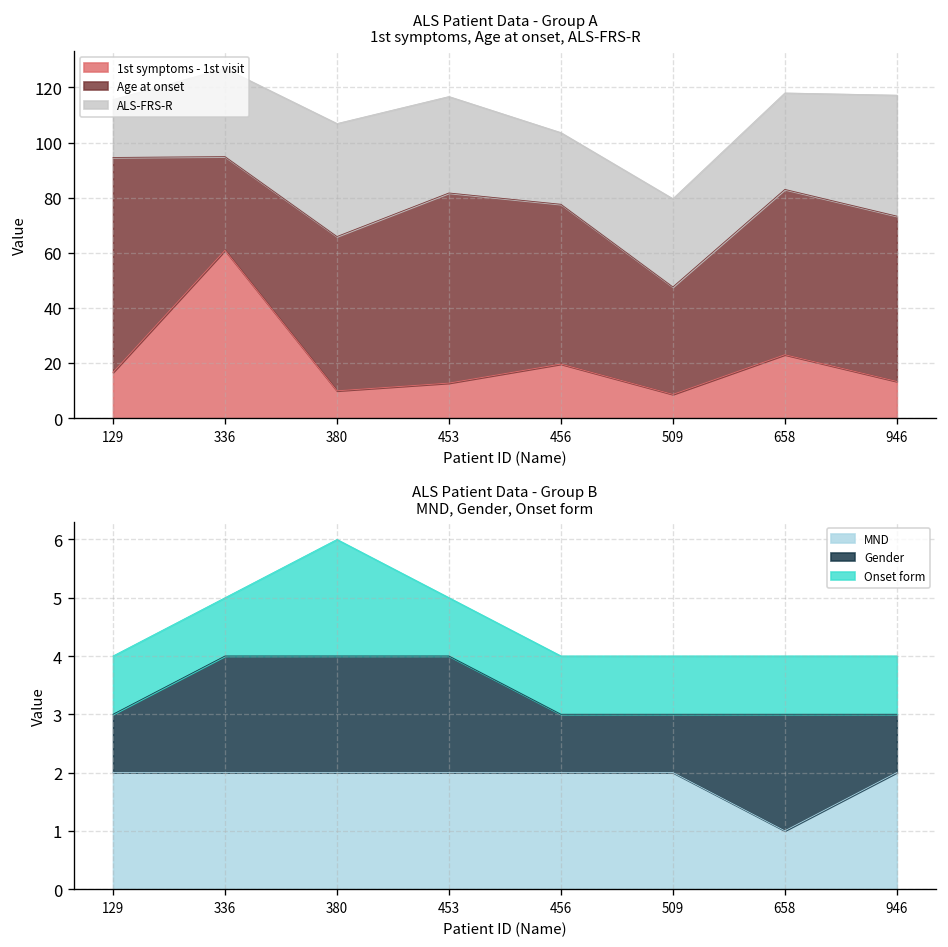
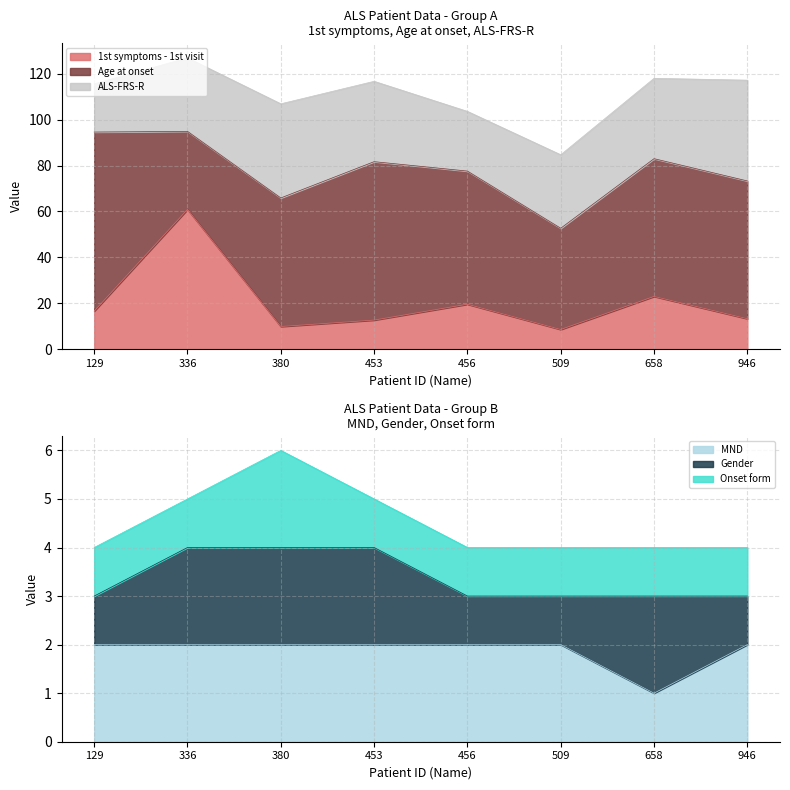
ALS Patient Data - Group A 1st symptoms, Age at onset, ALS-FRS-R, Age at onset, 509: 39 -> 44
